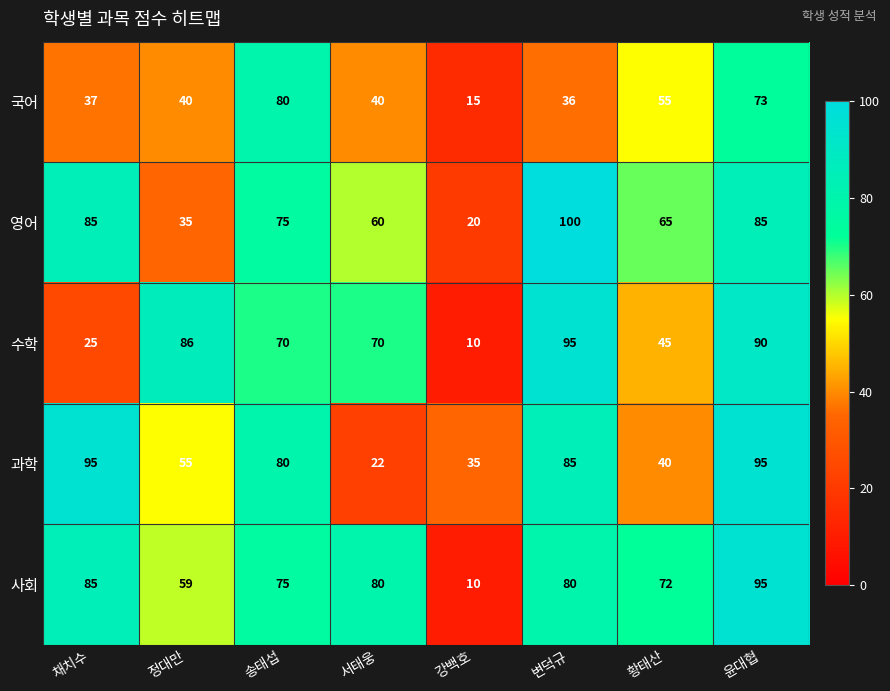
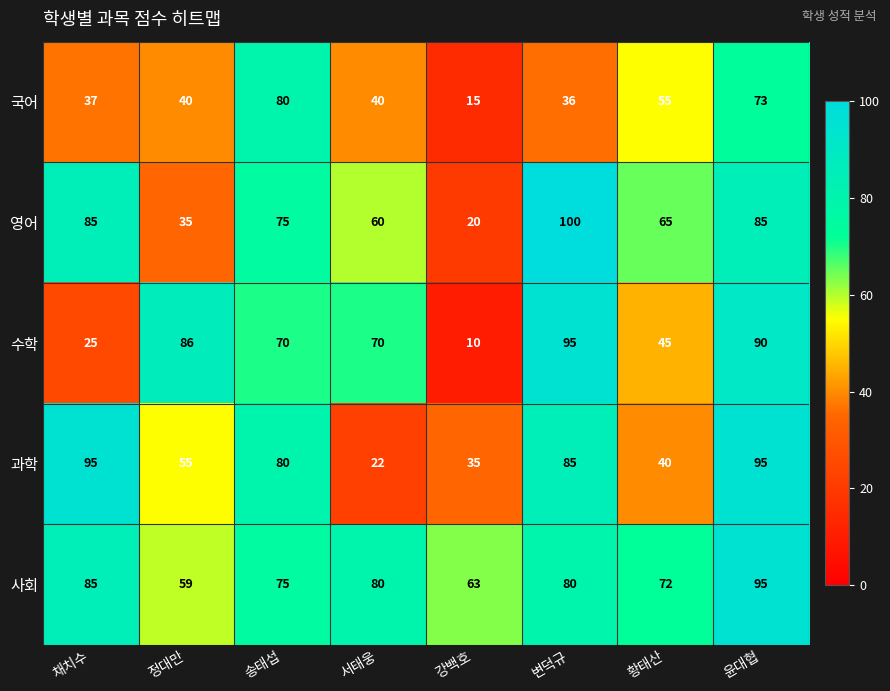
사회, 강백호: 10 -> 63
